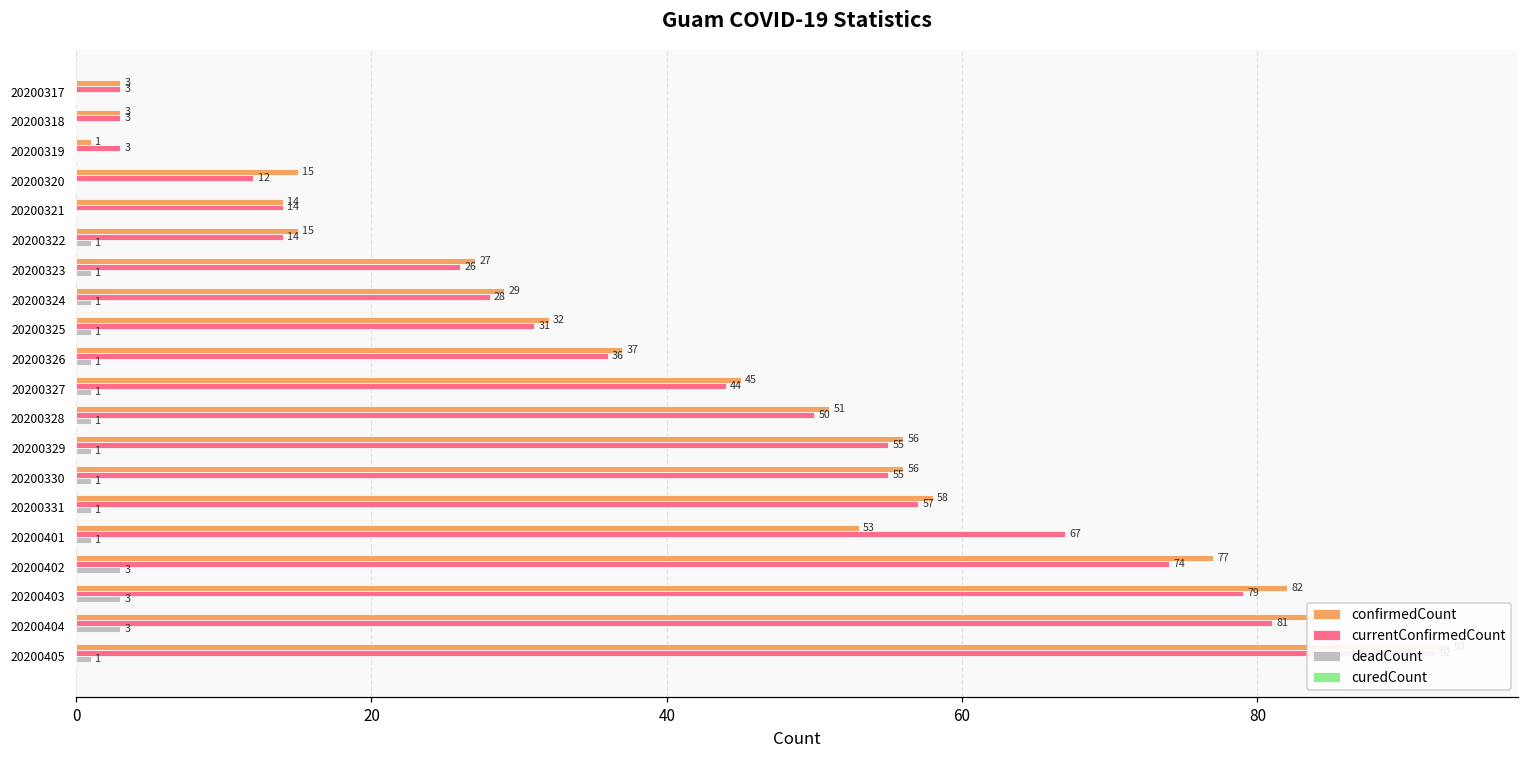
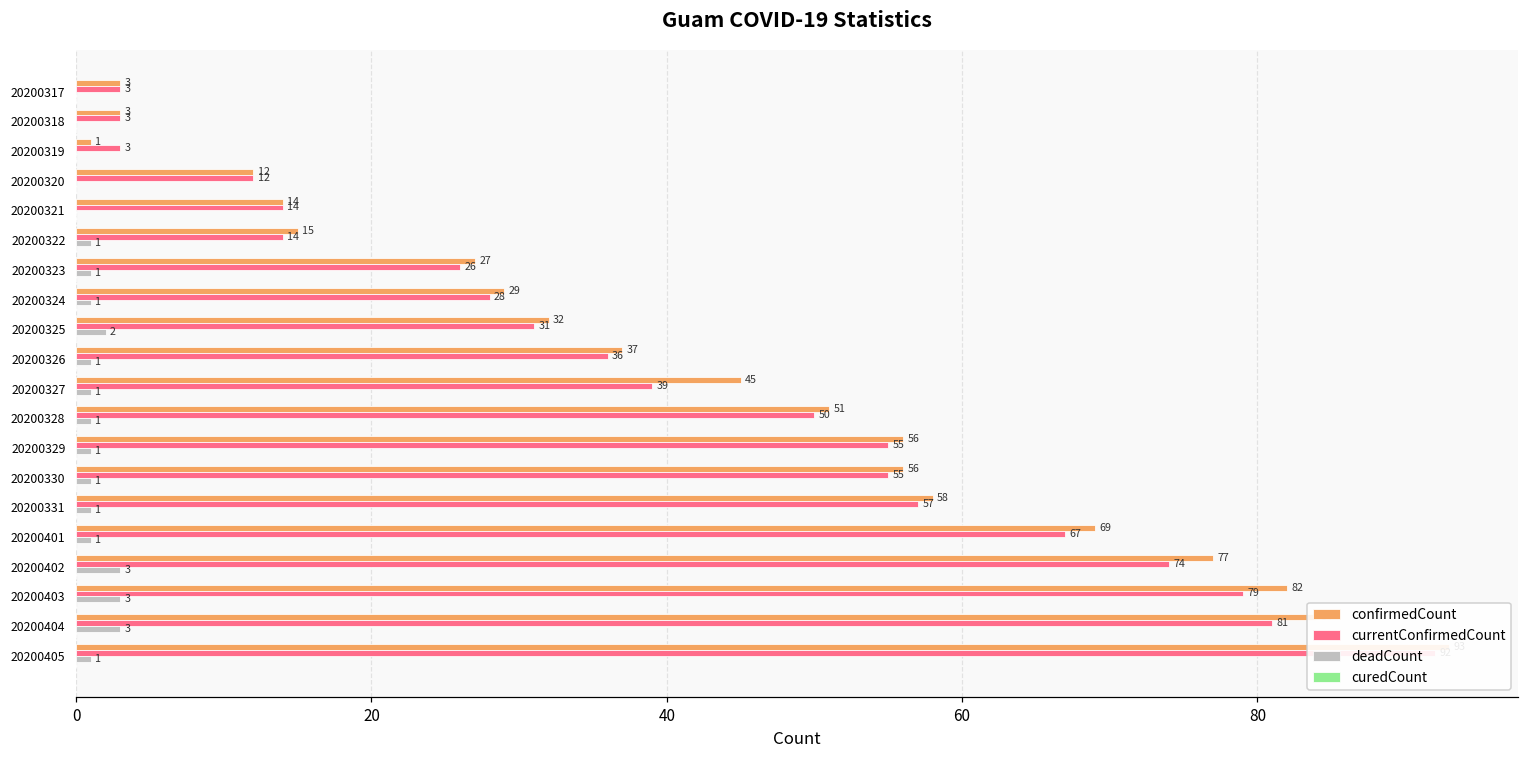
confirmedCount, 20200320: 15 -> 12
deadCount, 20200325: 1 -> 2
currentConfirmedCount, 20200327: 44 -> 39
confirmedCount, 20200401: 53 -> 69
